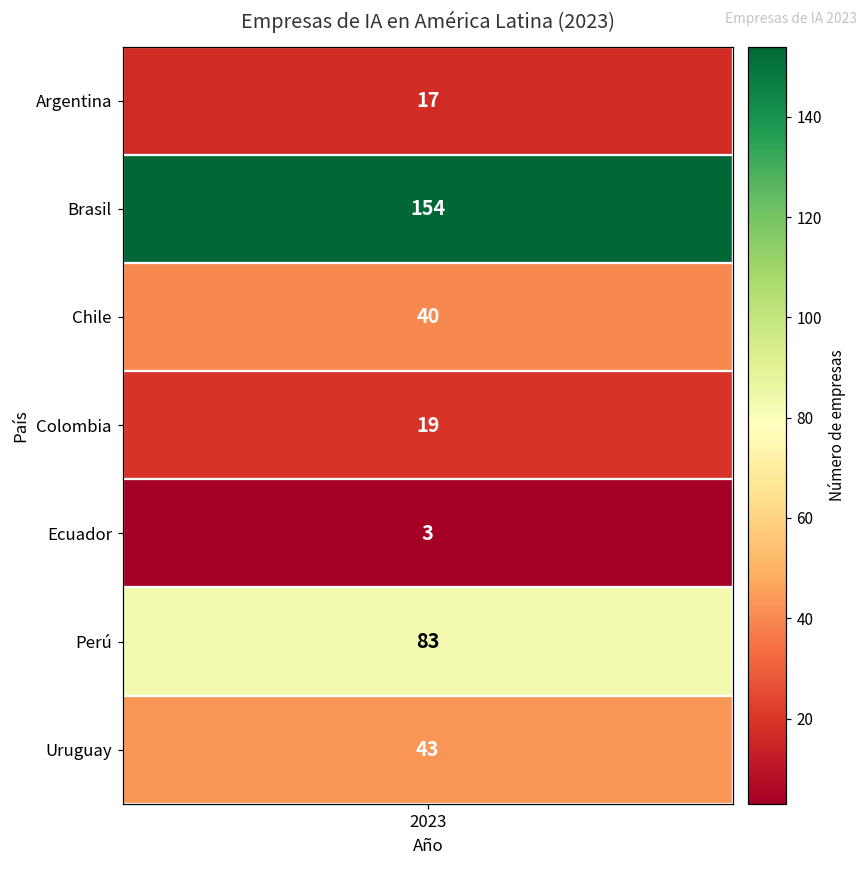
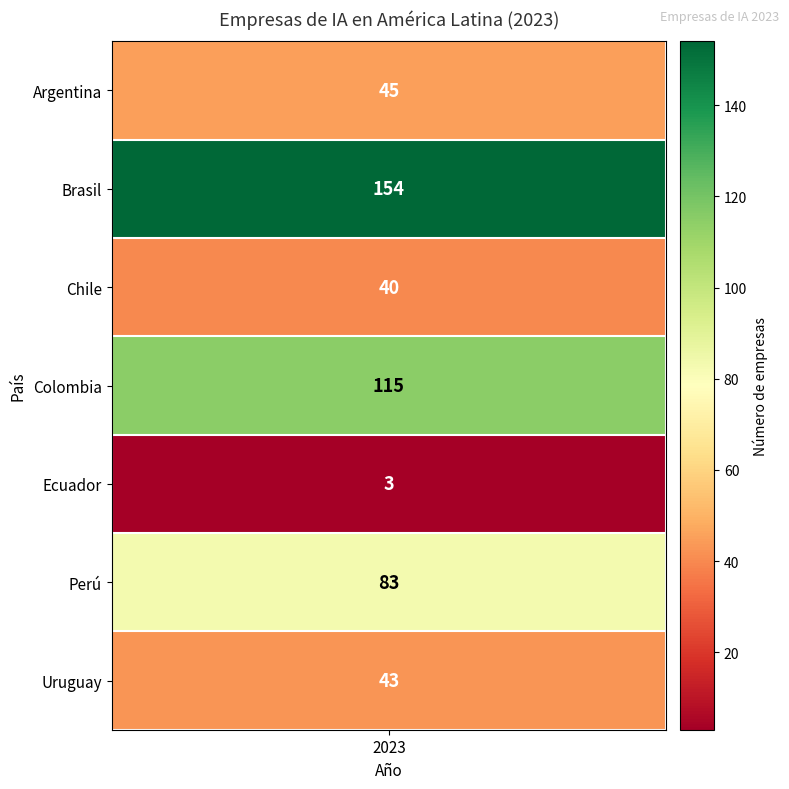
Argentina, 2023: 17 -> 45
Colombia, 2023: 19 -> 115
